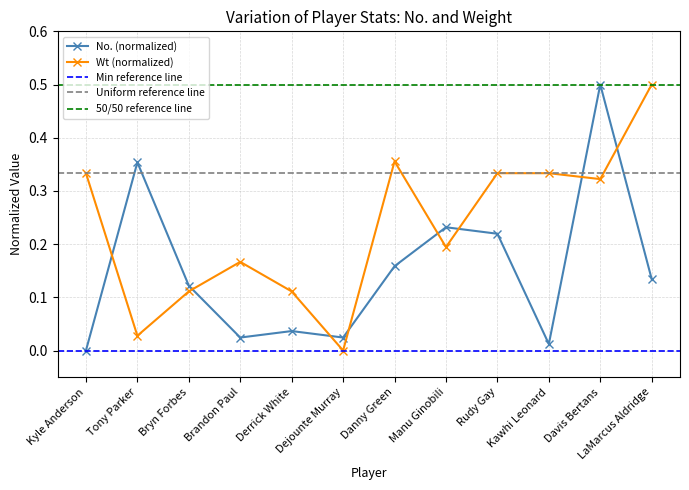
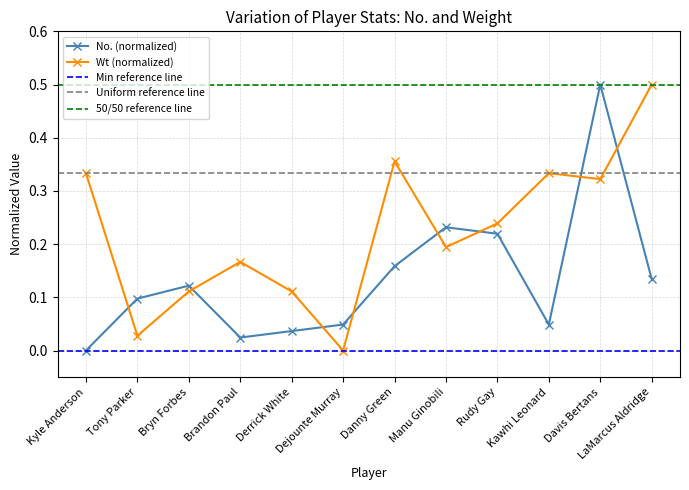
No. (normalized), Tony Parker: 0.35 -> 0.10
No. (normalized), Dejounte Murray: 0.02 -> 0.05
Wt (normalized), Rudy Gay: 0.33 -> 0.24
No. (normalized), Kawhi Leonard: 0.01 -> 0.05
